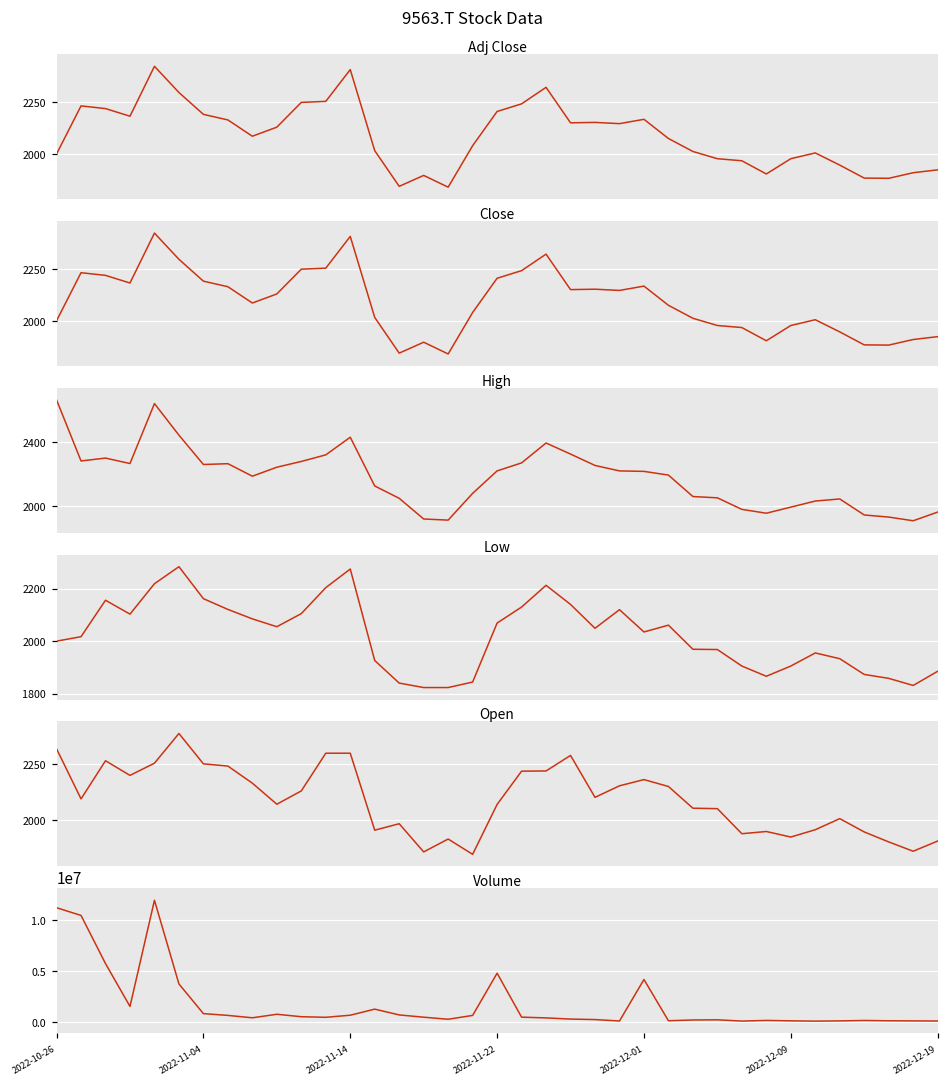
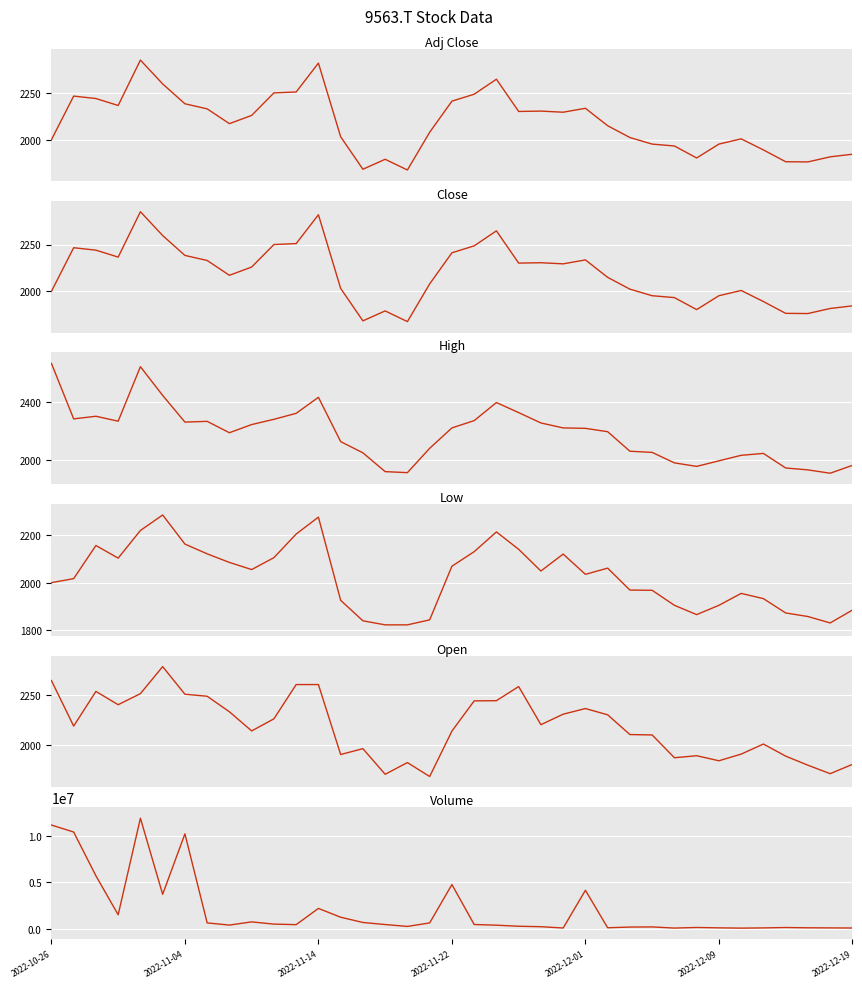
Volume, 2022-11-04: 1000000 -> 10000000
Volume, 2022-11-14: 1000000 -> 2000000
